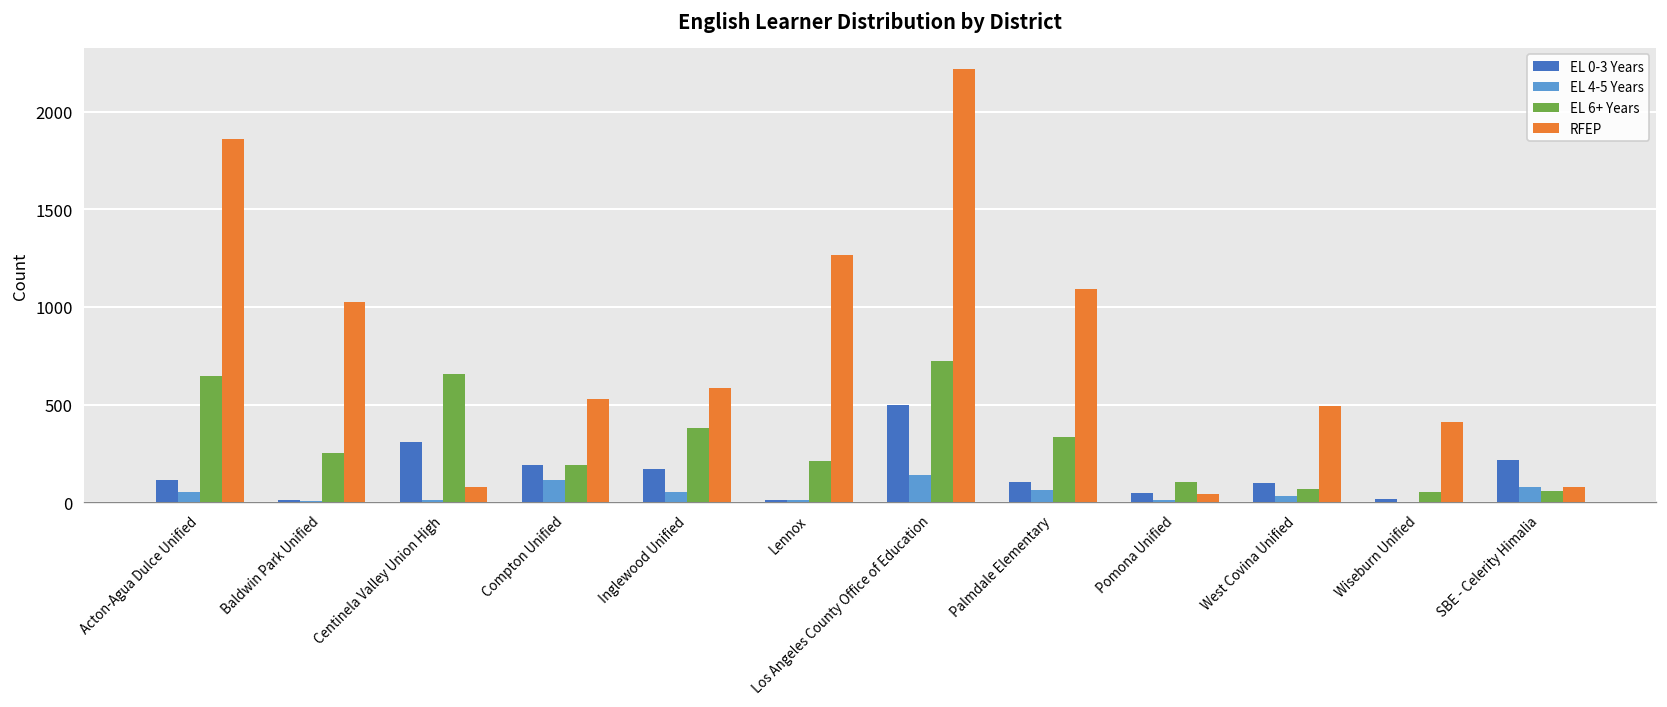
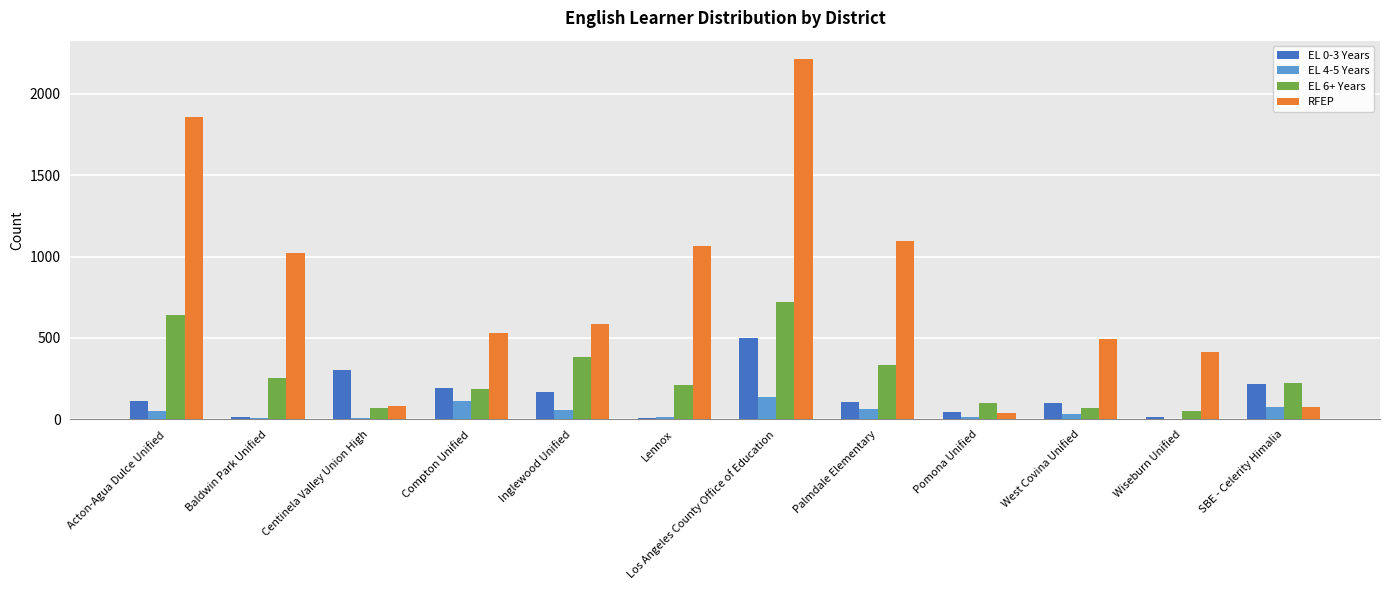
EL 6+ Years, Centinela Valley Union High: 660 -> 70
RFEP, Lennox: 1270 -> 1060
EL 6+ Years, SBE - Celerity Himalia: 60 -> 220
